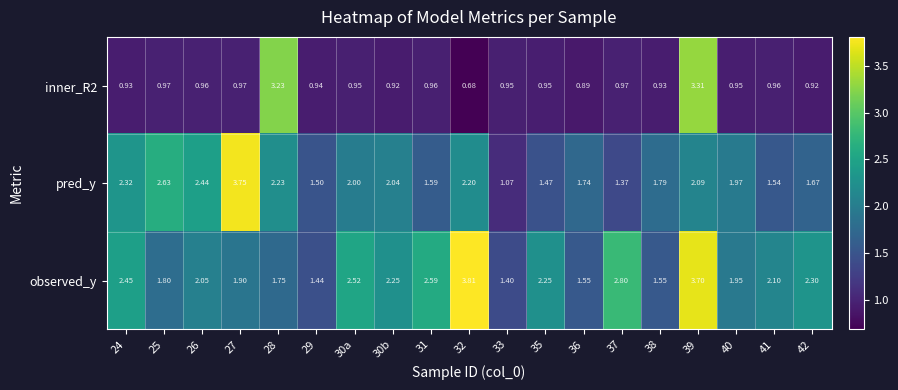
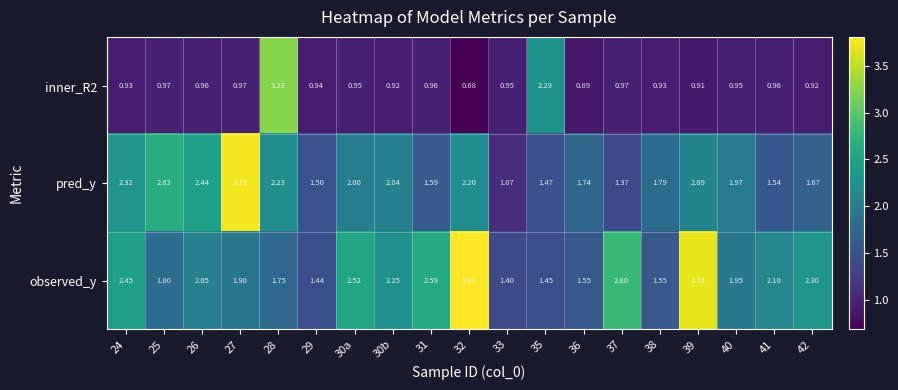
inner_R2, 35: 0.95 -> 2.29
inner_R2, 39: 3.31 -> 0.91
observed_y, 35: 2.25 -> 1.45
